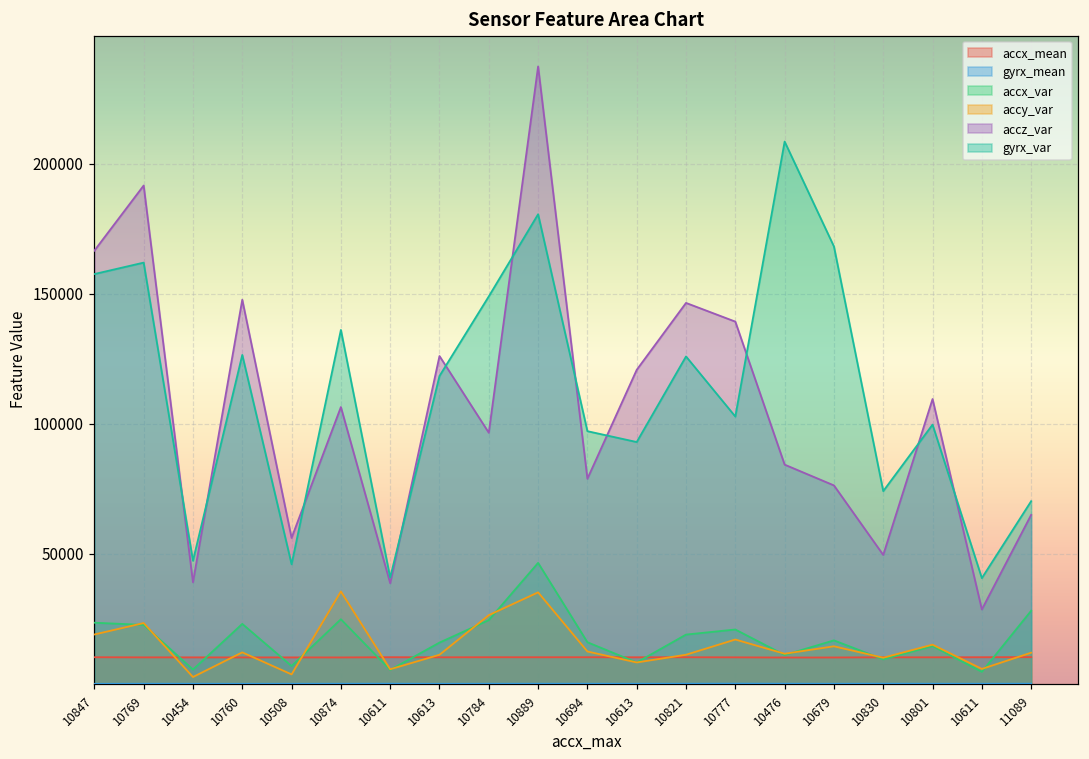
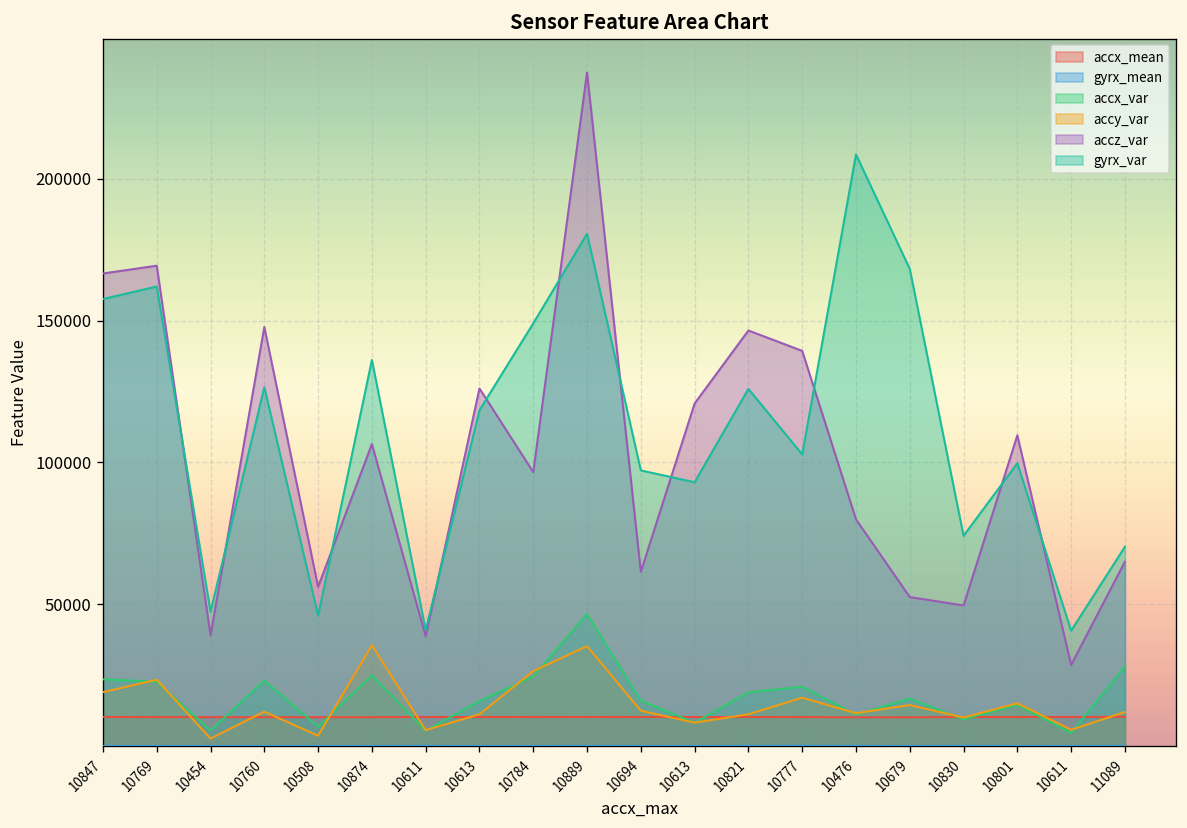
accz_var, 10769: 192000 -> 169000
accz_var, 10694: 79000 -> 61000
accz_var, 10476: 84000 -> 80000
accz_var, 10679: 76000 -> 53000
